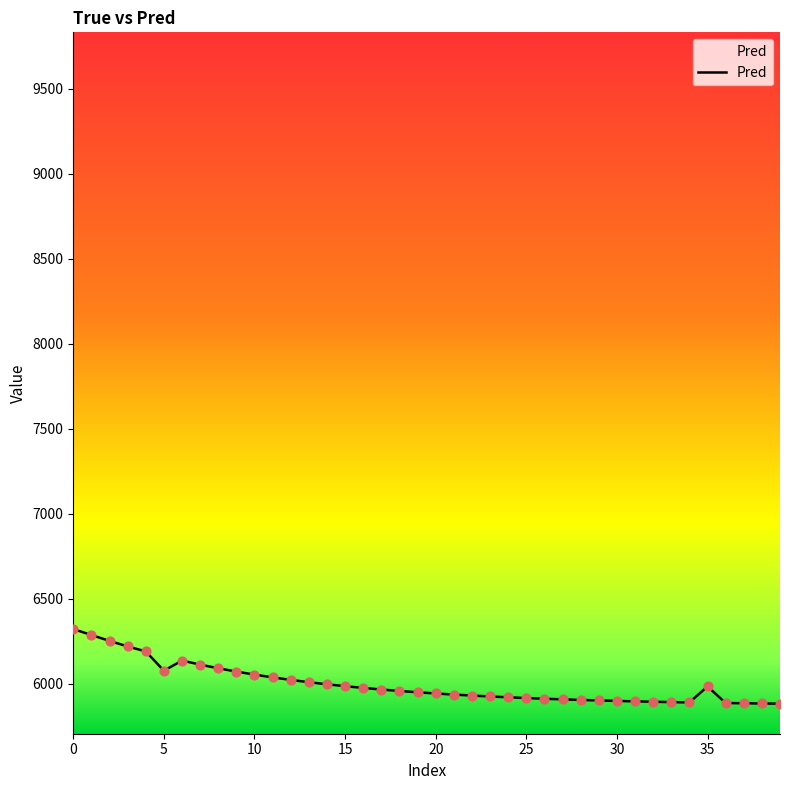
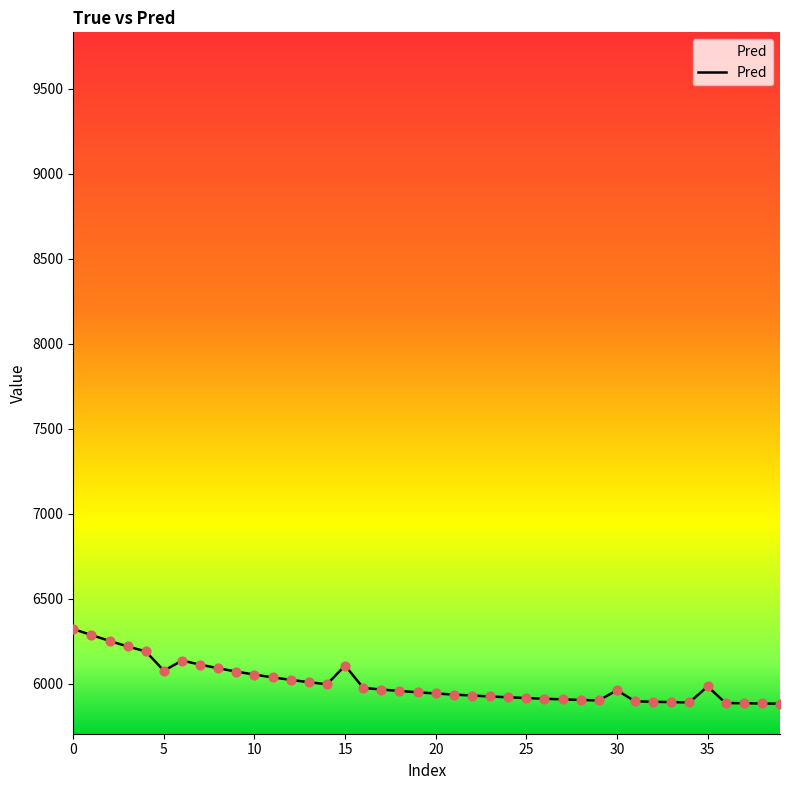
15: 5990 -> 6110
30: 5900 -> 5960
